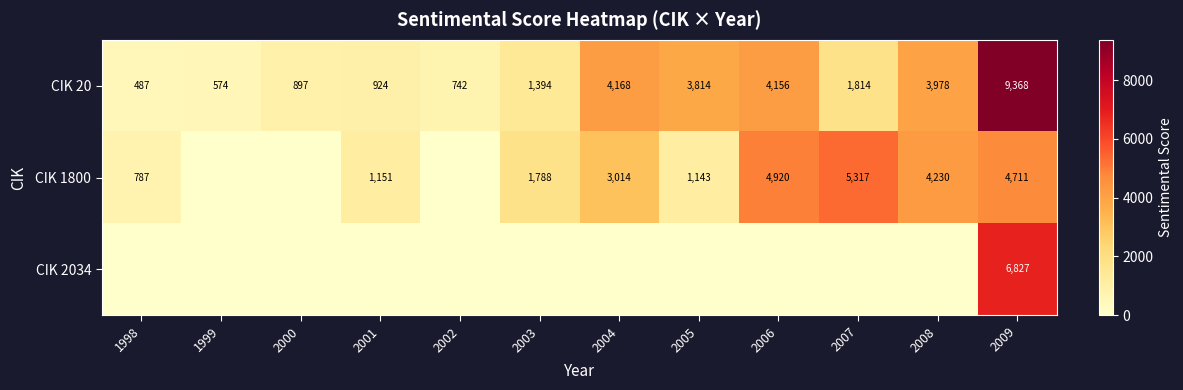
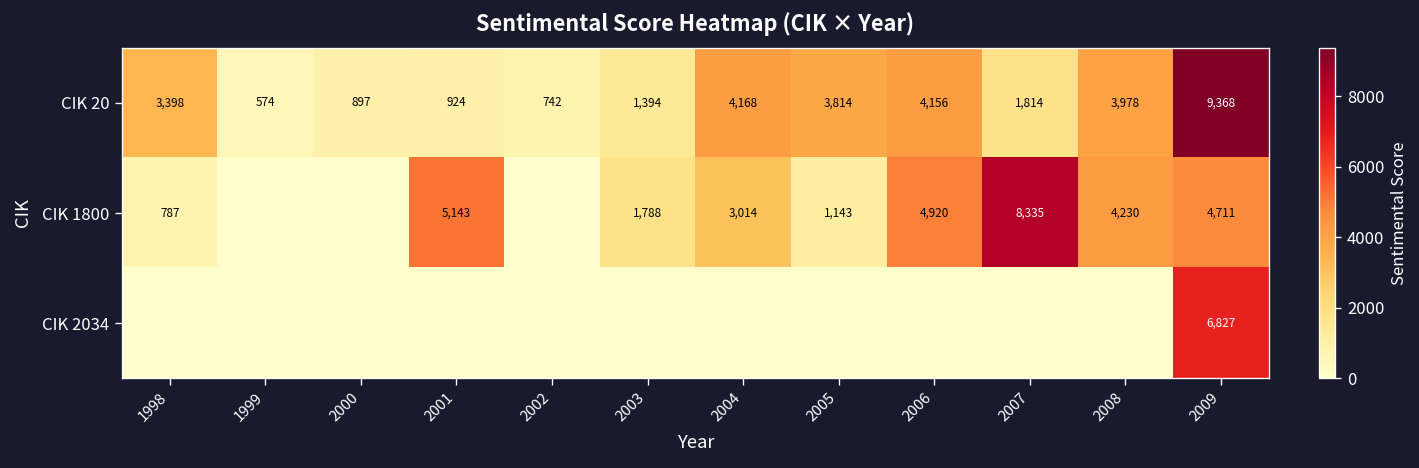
CIK 20, 1998: 487 -> 3,398
CIK 1800, 2001: 1,151 -> 5,143
CIK 1800, 2007: 5,317 -> 8,335
